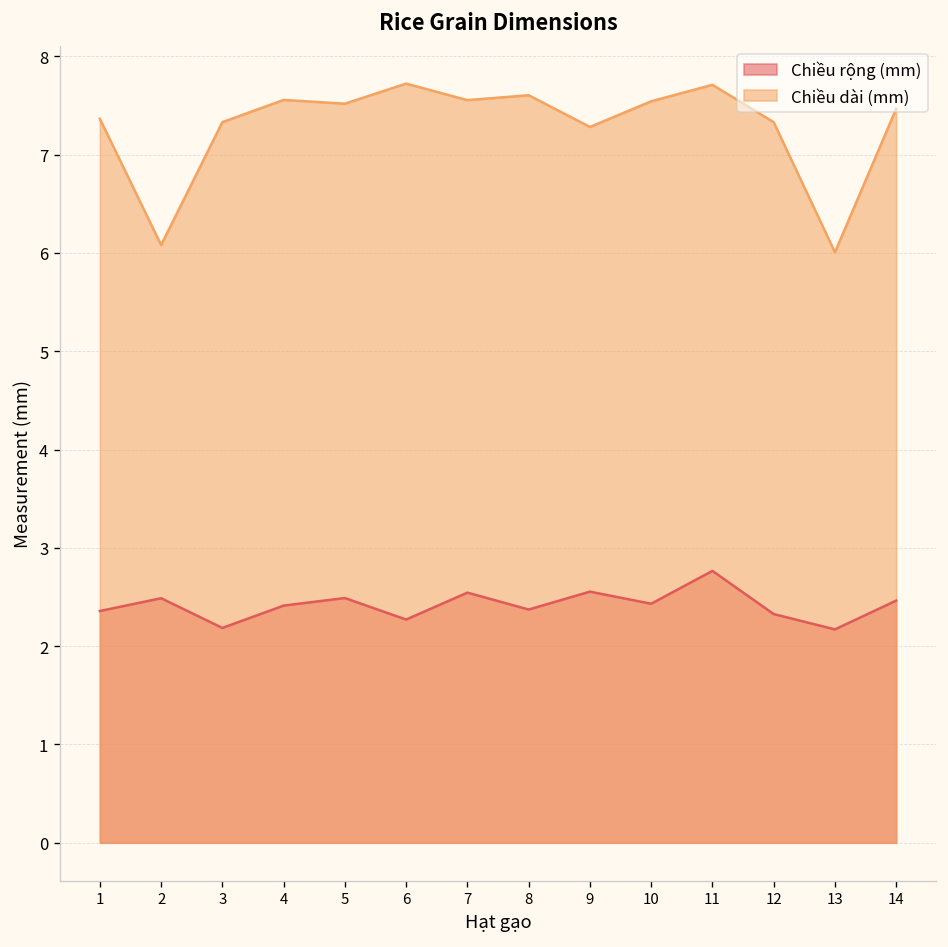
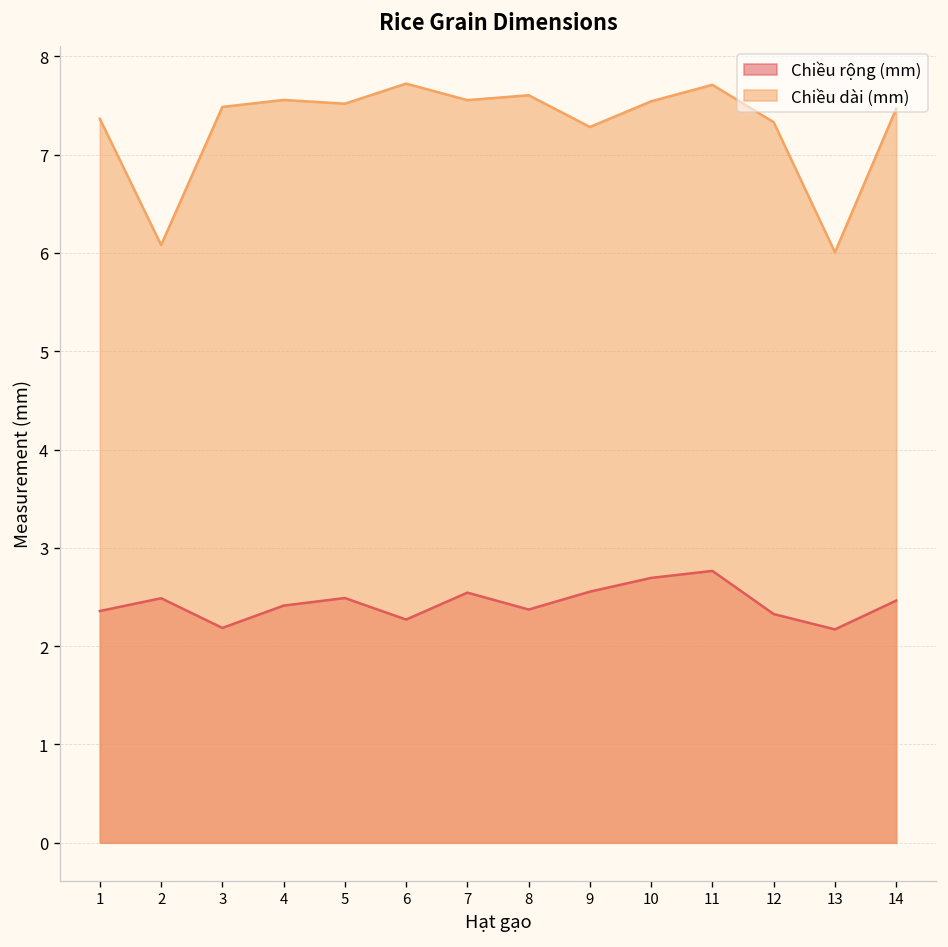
Chiều dài (mm), 3: 7.3 -> 7.5
Chiều rộng (mm), 10: 2.4 -> 2.7
